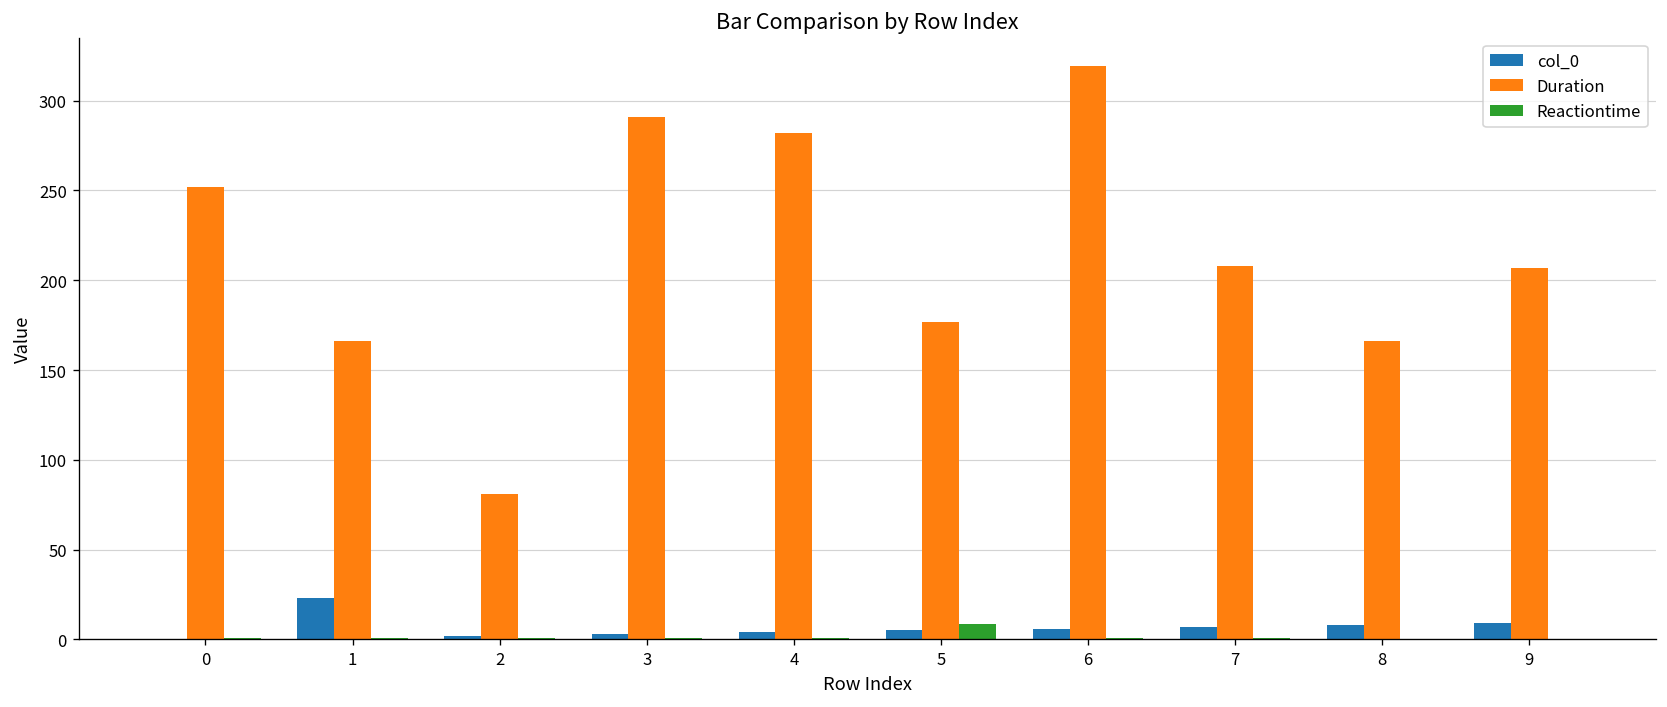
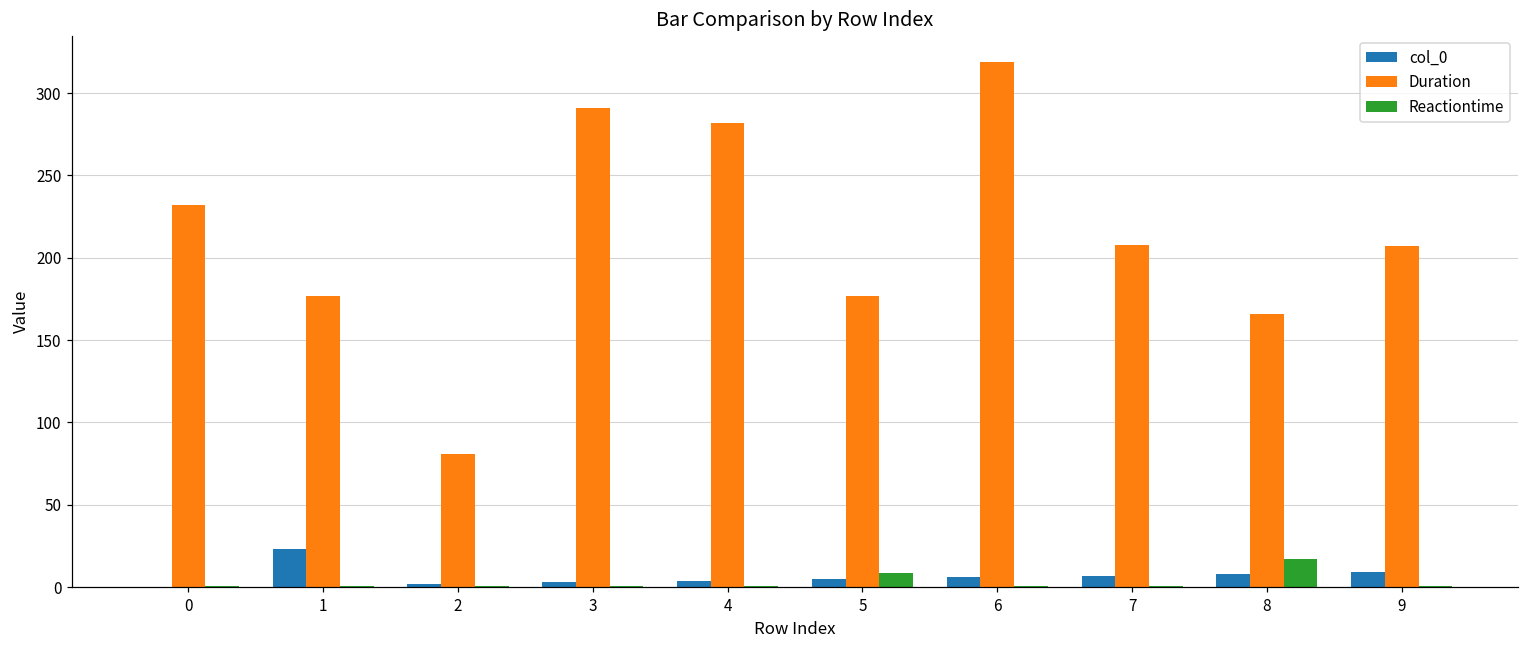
Duration, 0: 252 -> 232
Duration, 1: 166 -> 177
Reactiontime, 8: 0 -> 17
